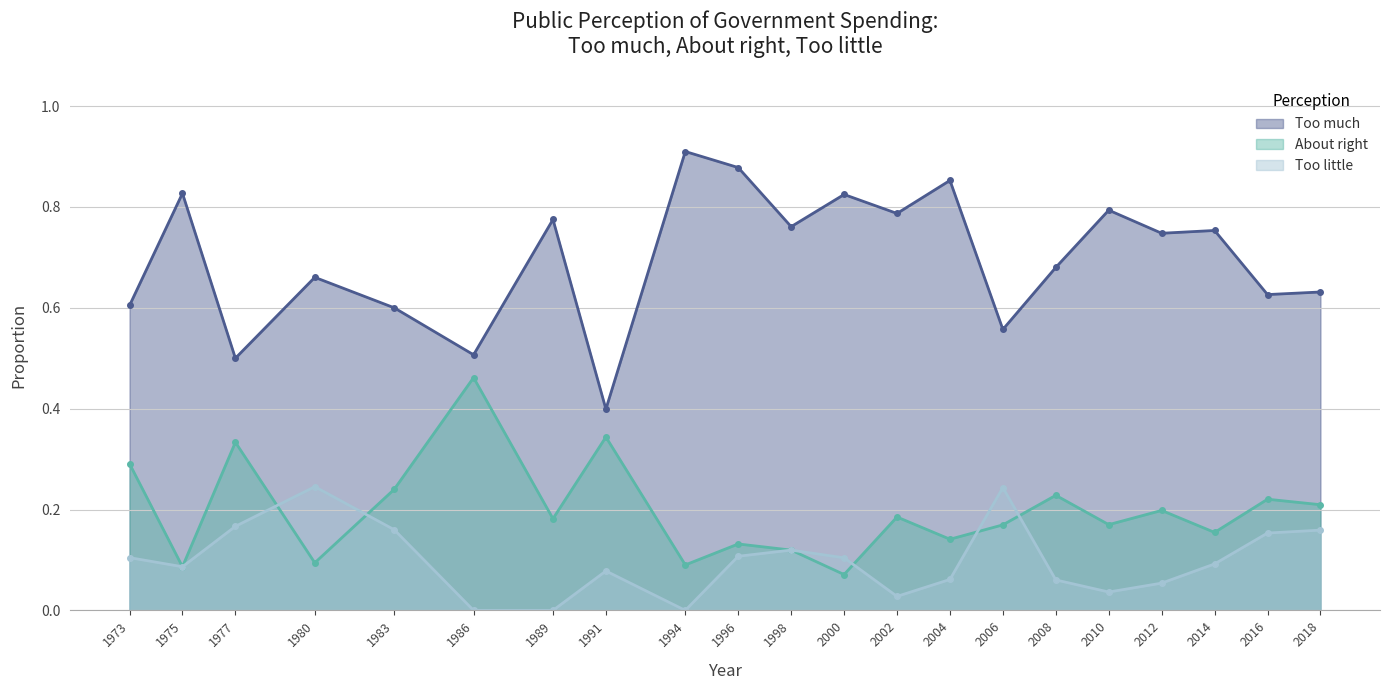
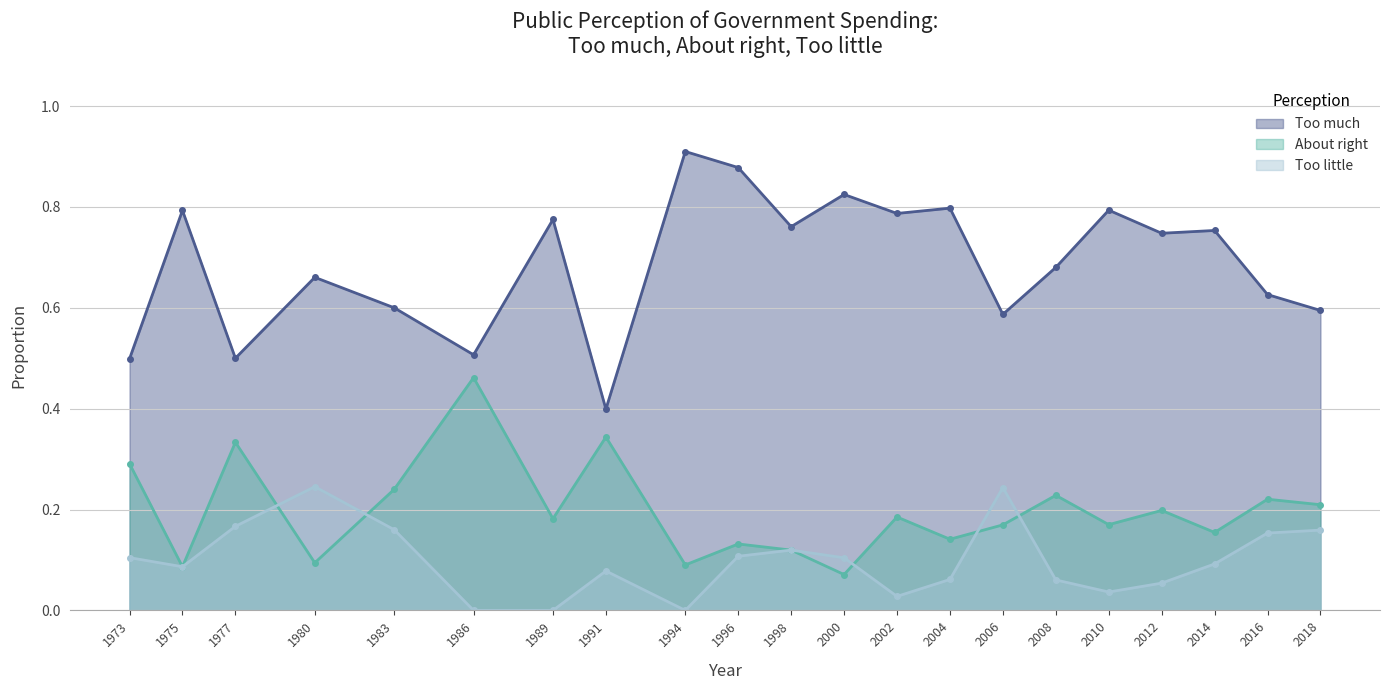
Too much, 1973: 0.60 -> 0.50
Too much, 1975: 0.83 -> 0.79
Too much, 2004: 0.85 -> 0.80
Too much, 2006: 0.56 -> 0.59
Too much, 2018: 0.63 -> 0.59
